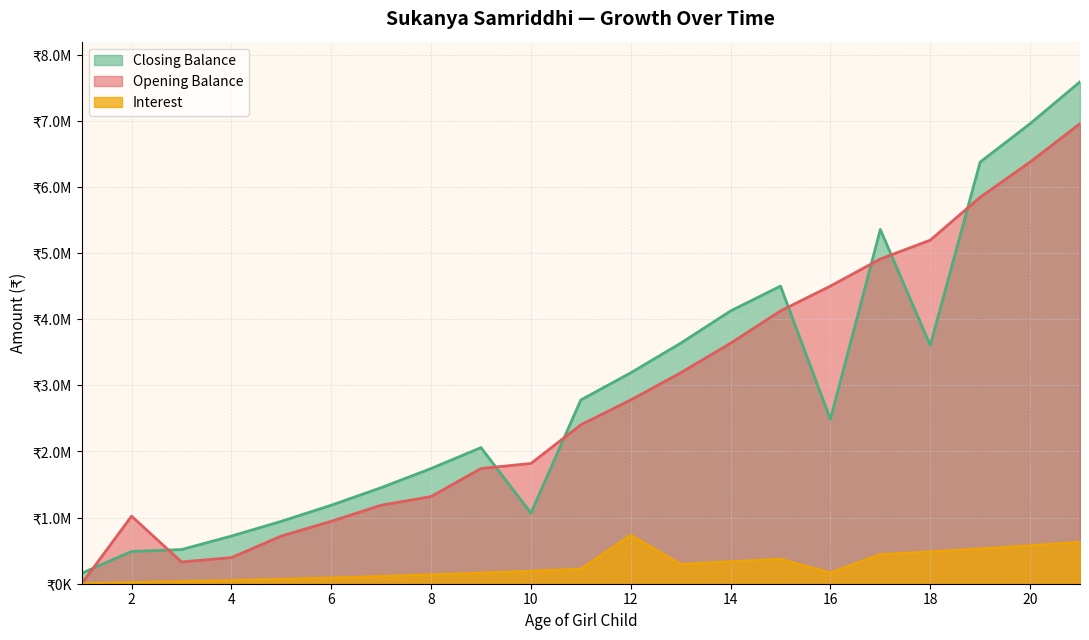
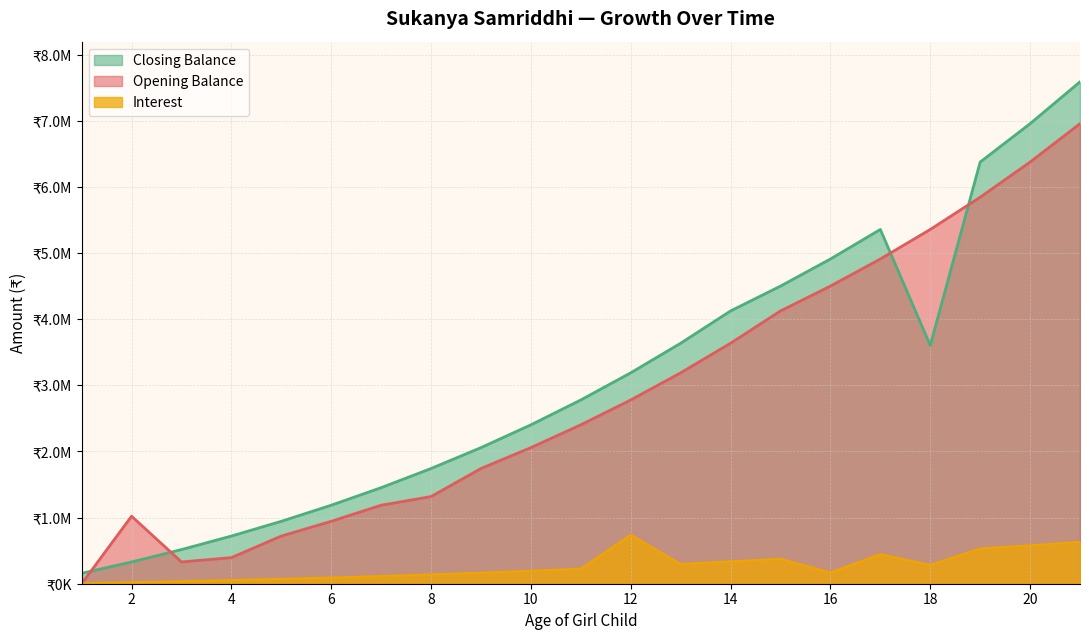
Closing Balance, 2: ₹500000 -> ₹300000
Closing Balance, 10: ₹1100000 -> ₹2400000
Opening Balance, 10: ₹1800000 -> ₹2100000
Closing Balance, 16: ₹2500000 -> ₹4900000
Opening Balance, 18: ₹5200000 -> ₹5400000
Interest, 18: ₹500000 -> ₹300000
